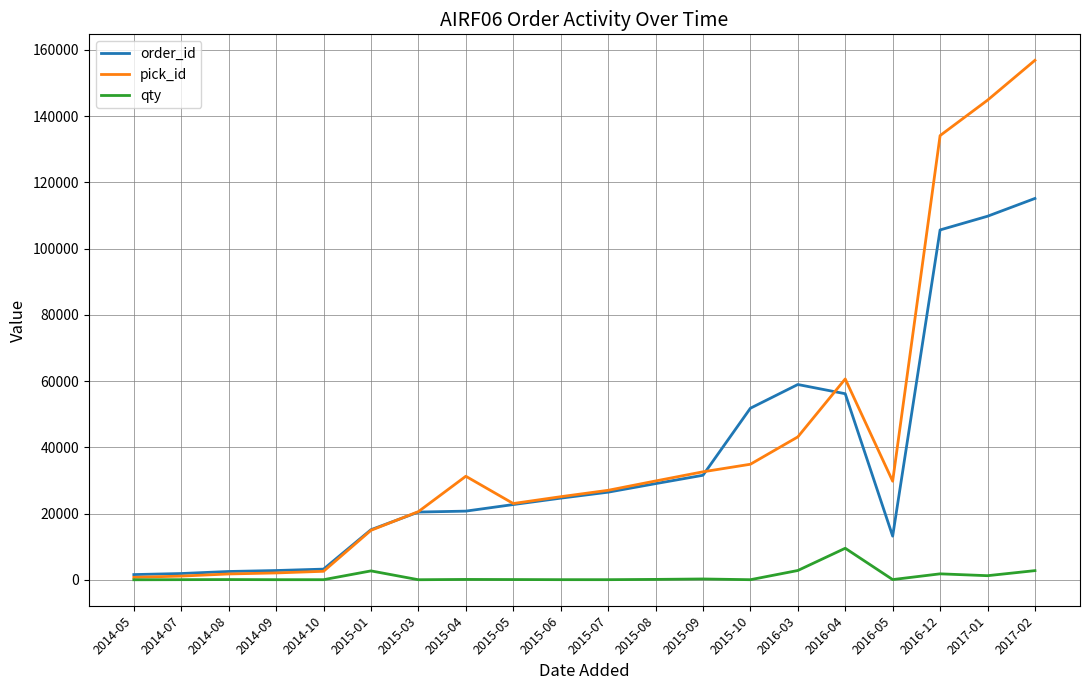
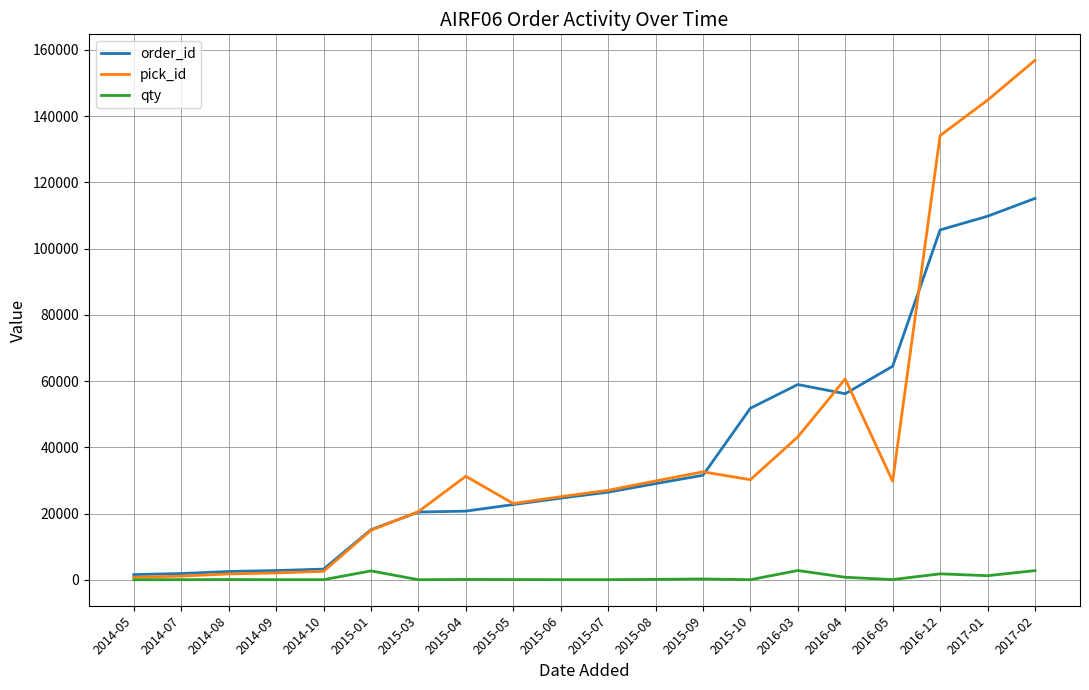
pick_id, 2015-10: 35000 -> 30000
qty, 2016-04: 10000 -> 1000
order_id, 2016-05: 13000 -> 64000
